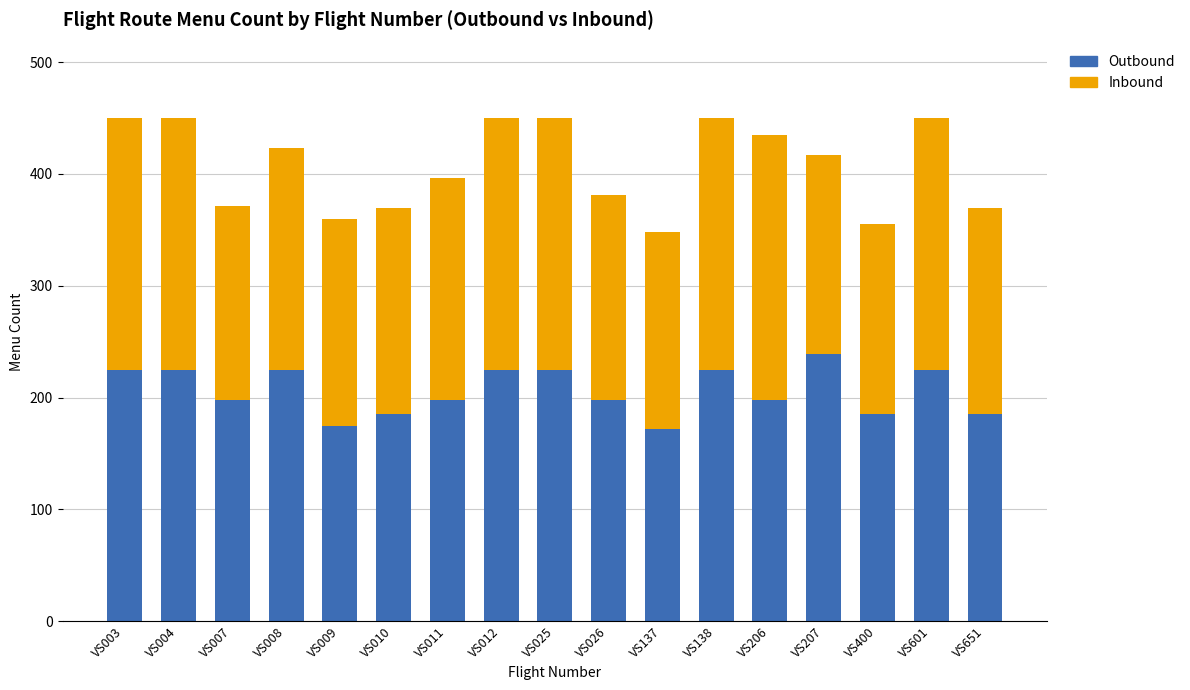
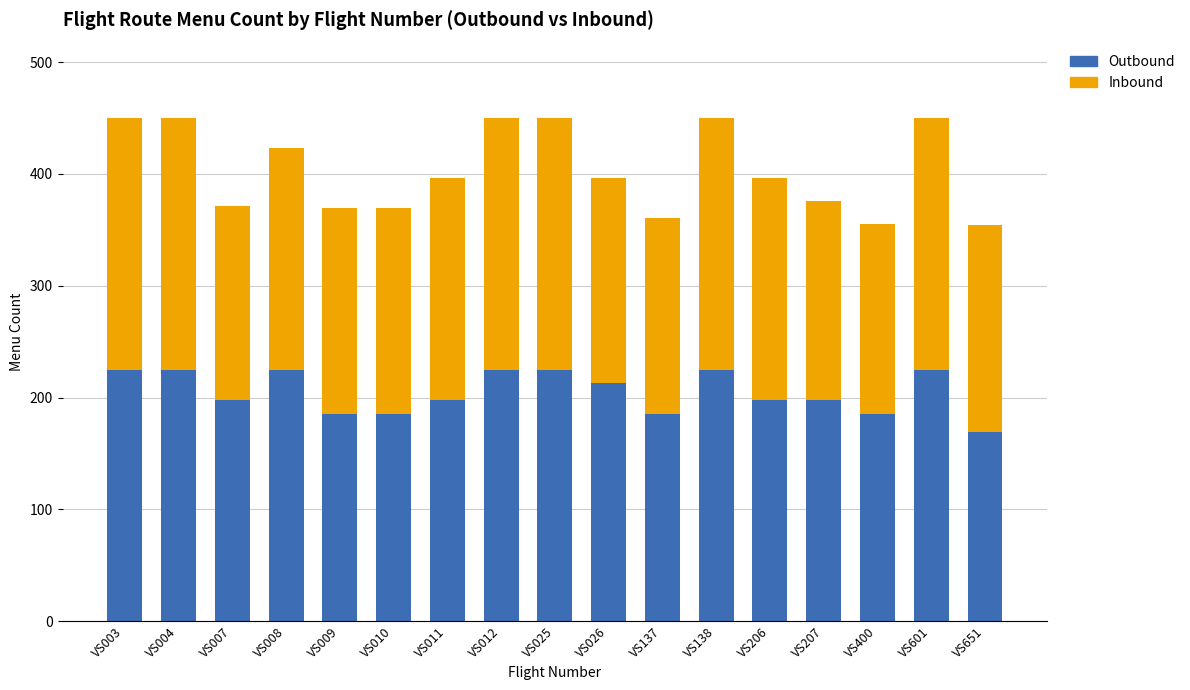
Outbound, VS009: 175 -> 185
Outbound, VS026: 198 -> 213
Outbound, VS137: 172 -> 185
Inbound, VS206: 237 -> 198
Outbound, VS207: 239 -> 198
Outbound, VS651: 185 -> 169
